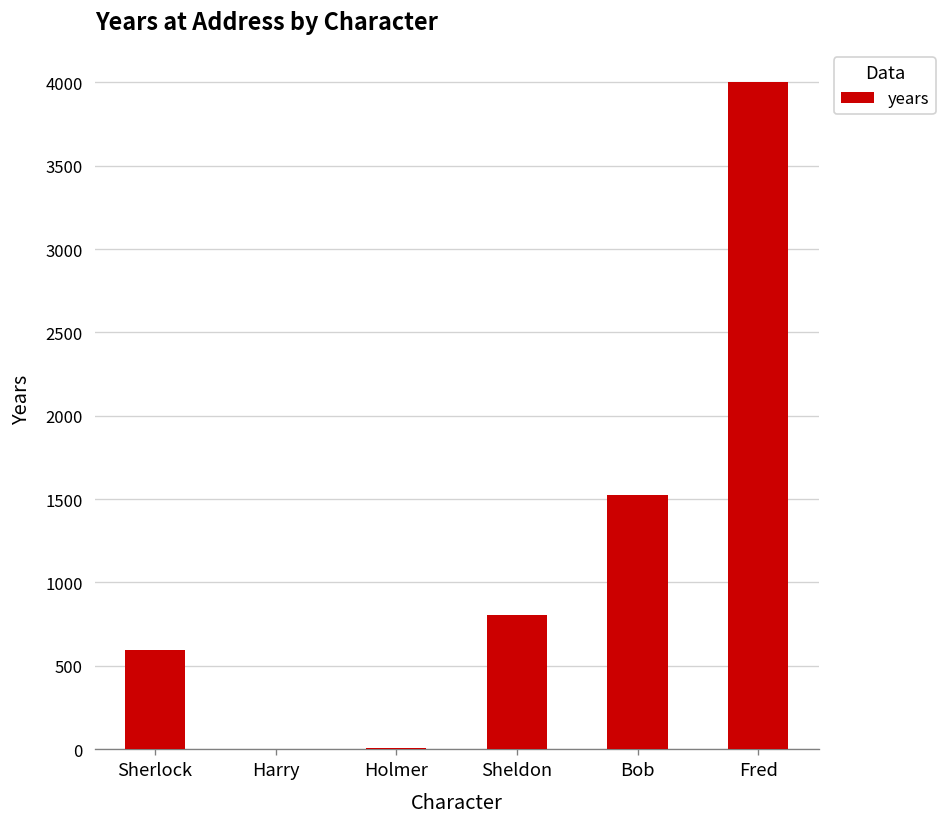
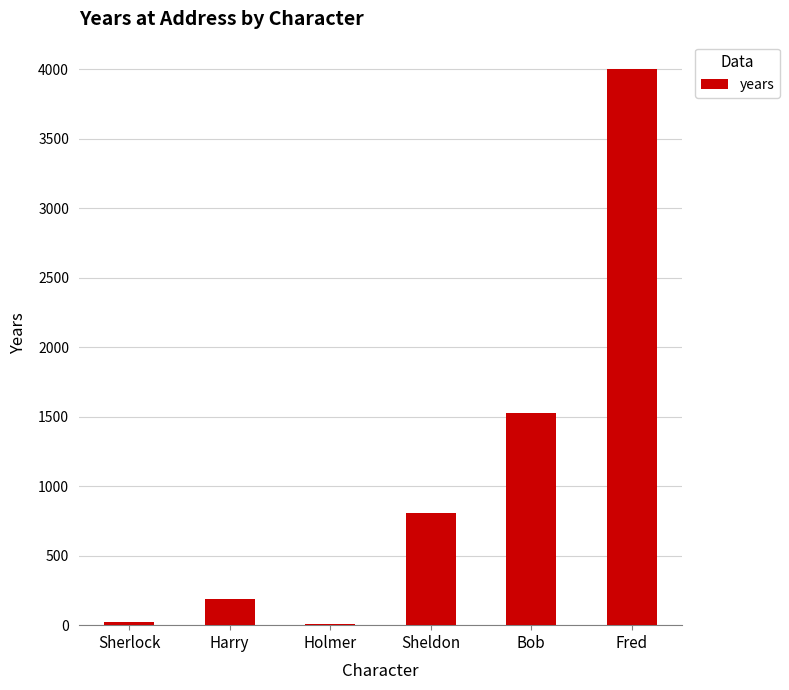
Sherlock: 600 -> 20
Harry: 0 -> 190
